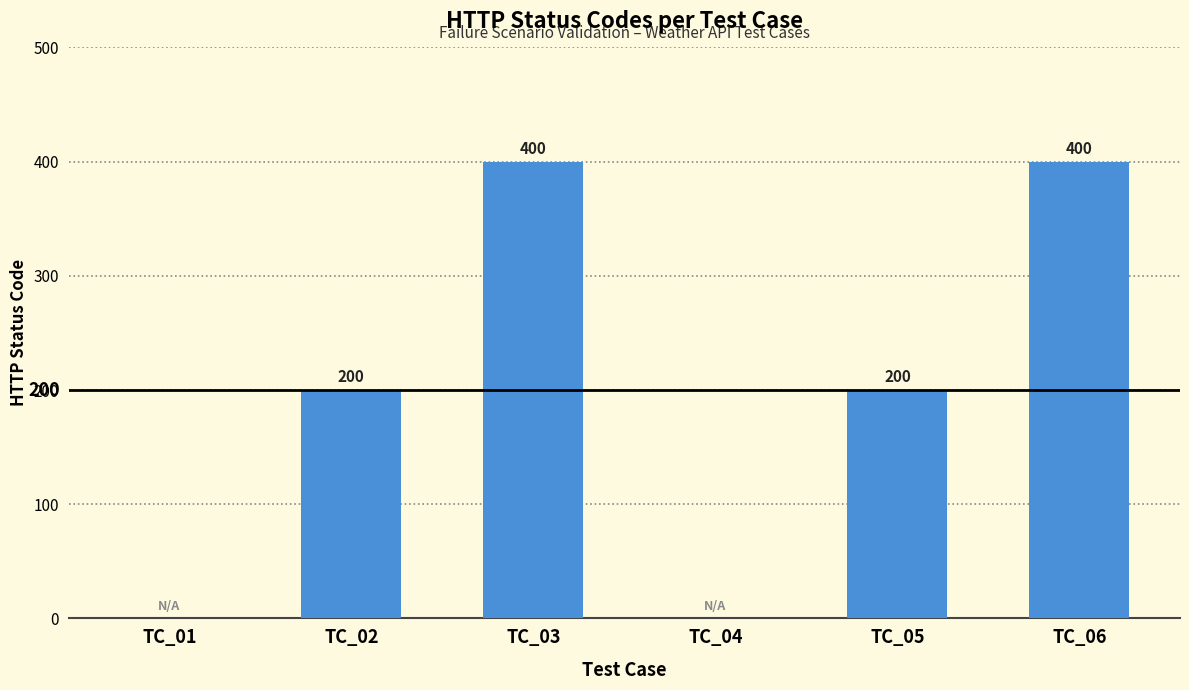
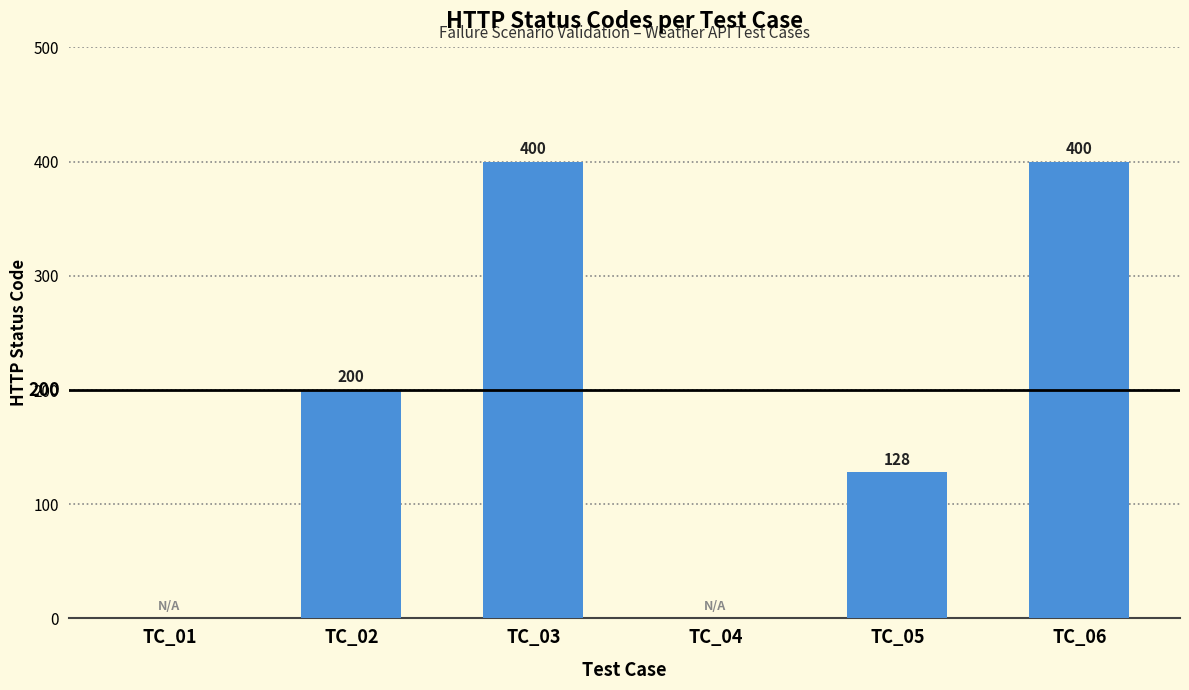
TC_05: 200 -> 128
